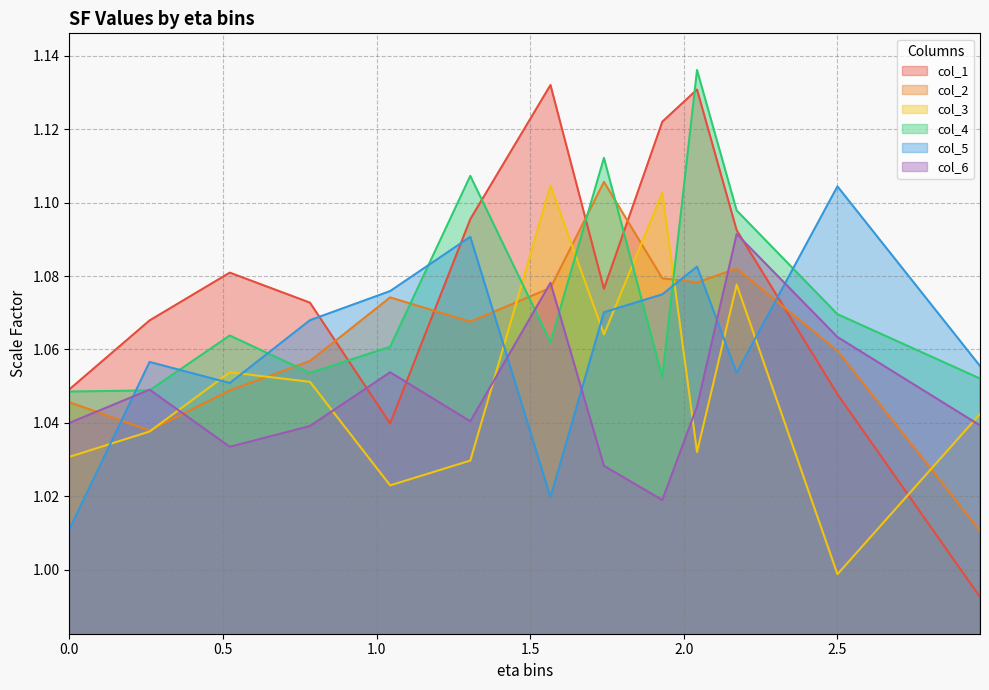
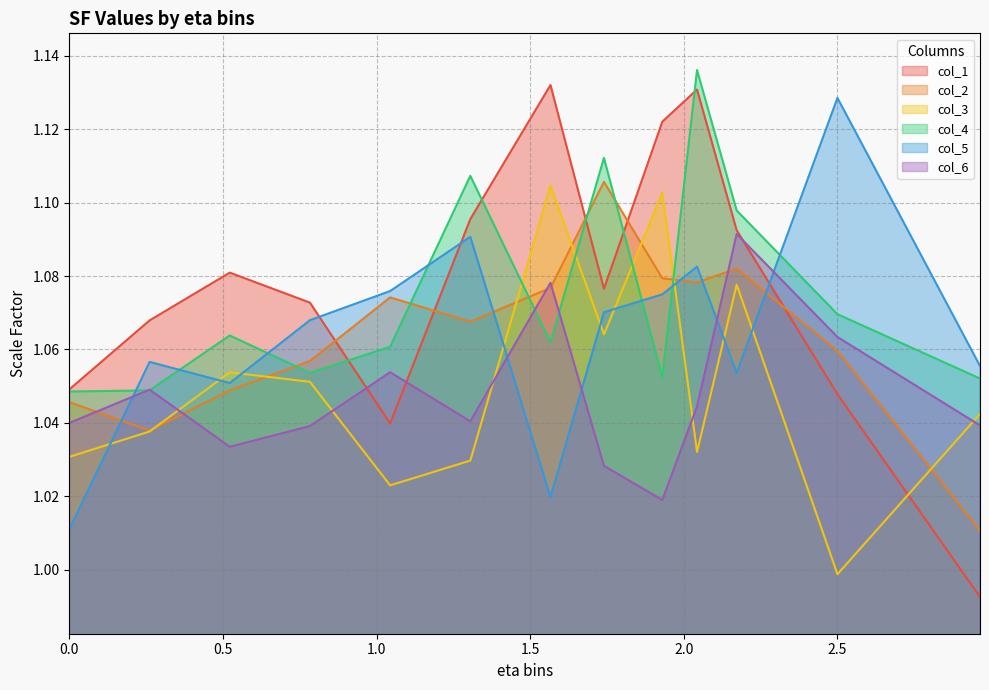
col_5, 2.5: 1.104 -> 1.129
